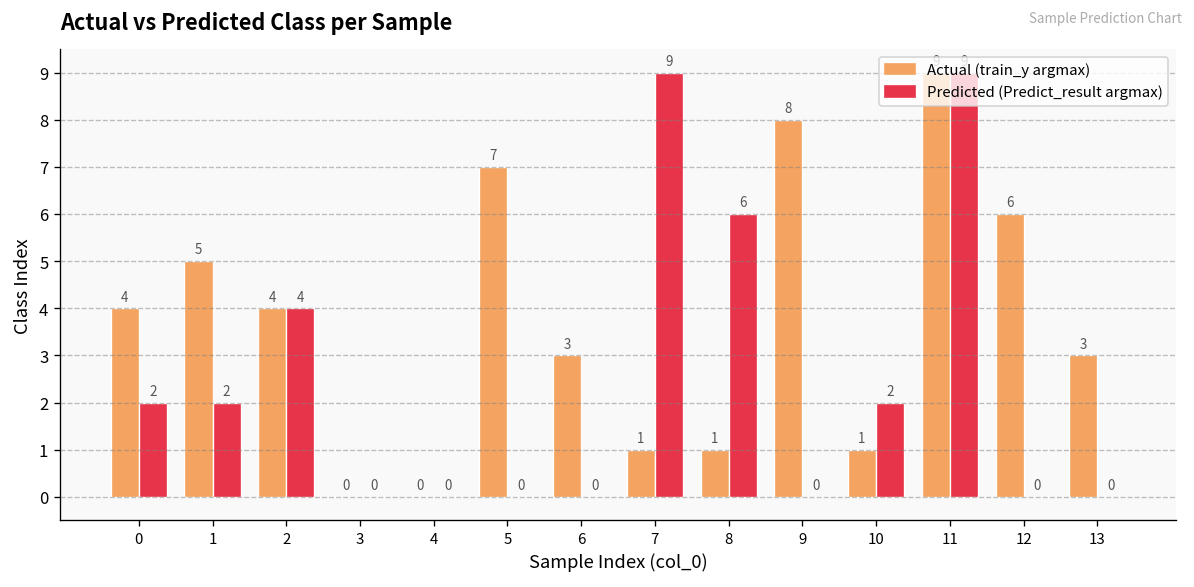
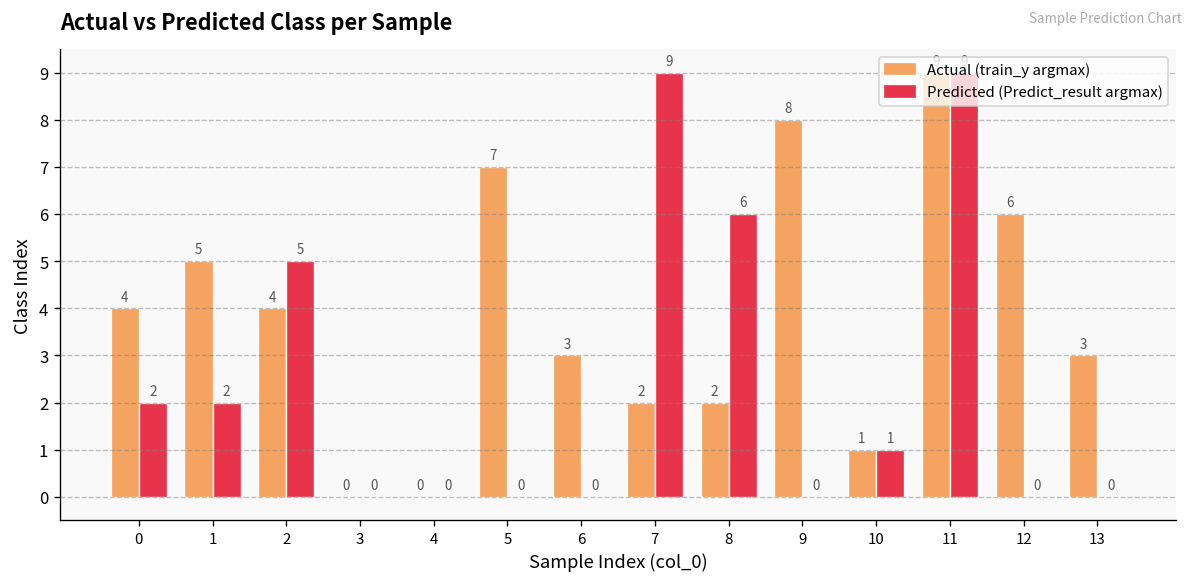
Predicted (Predict_result argmax), 2: 4 -> 5
Actual (train_y argmax), 7: 1 -> 2
Actual (train_y argmax), 8: 1 -> 2
Predicted (Predict_result argmax), 10: 2 -> 1
